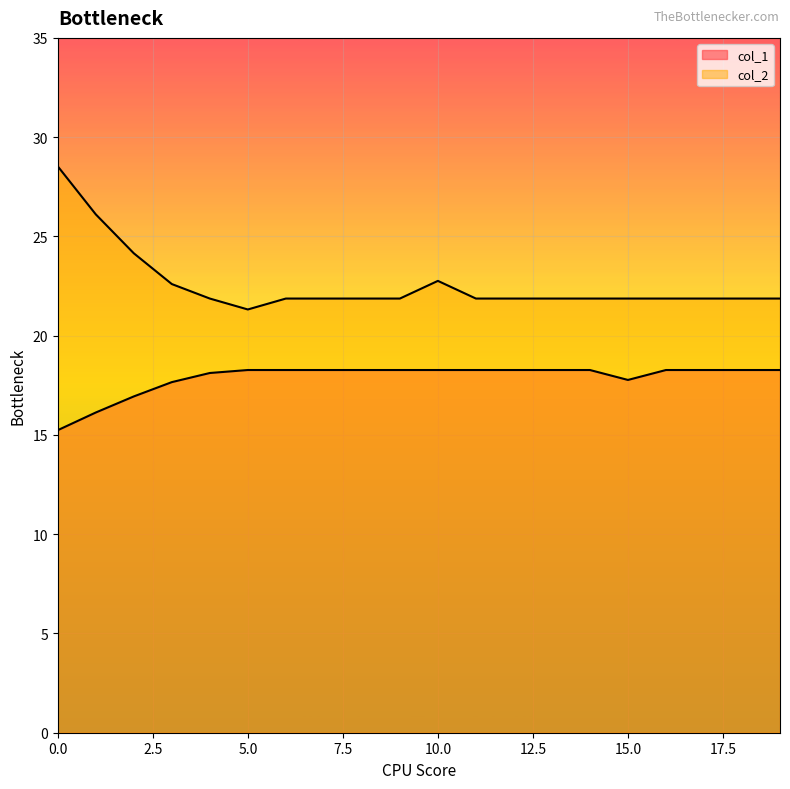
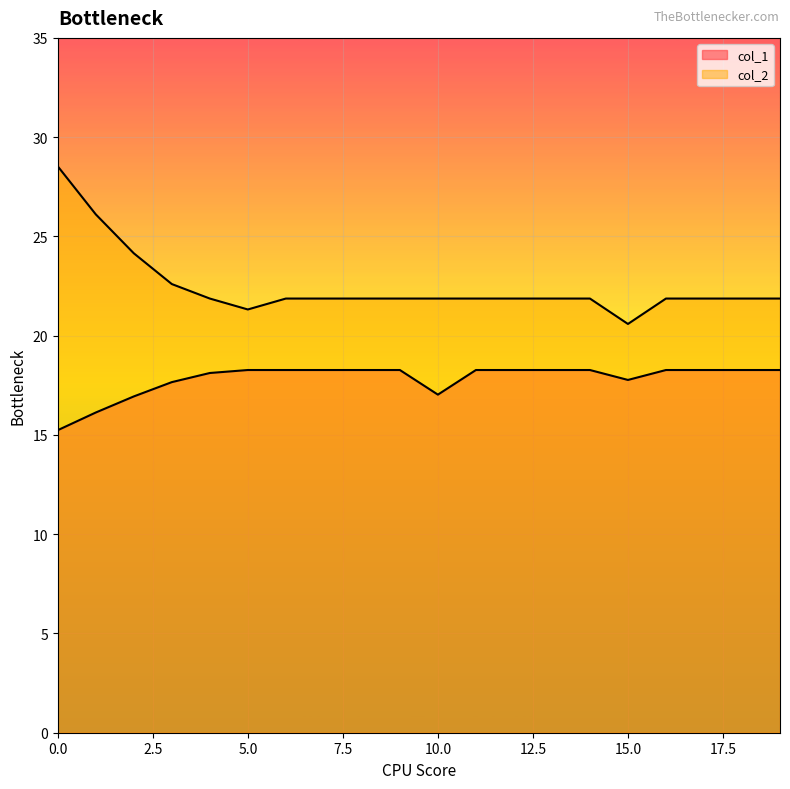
col_1, 10.0: 18.3 -> 17.0
col_2, 10.0: 22.8 -> 21.9
col_2, 15.0: 21.9 -> 20.6
